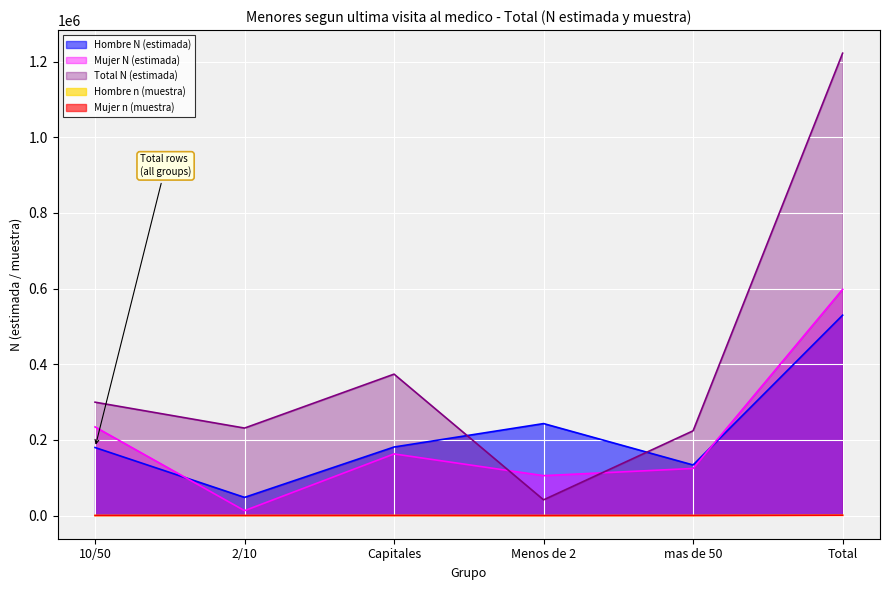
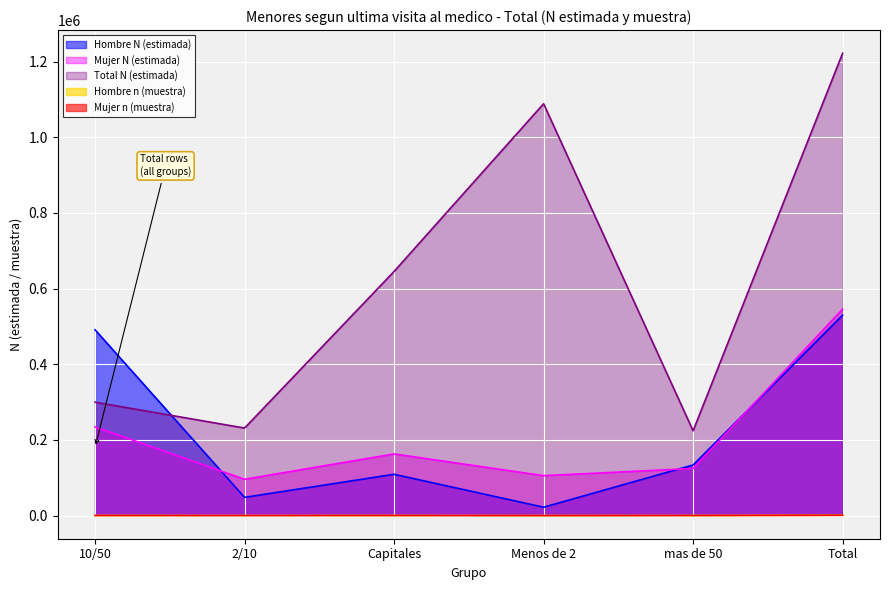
Hombre N (estimada), 10/50: 180000 -> 490000
Mujer N (estimada), 2/10: 10000 -> 100000
Hombre N (estimada), Capitales: 180000 -> 110000
Total N (estimada), Capitales: 370000 -> 650000
Hombre N (estimada), Menos de 2: 240000 -> 20000
Total N (estimada), Menos de 2: 40000 -> 1090000
Mujer N (estimada), Total: 600000 -> 550000
